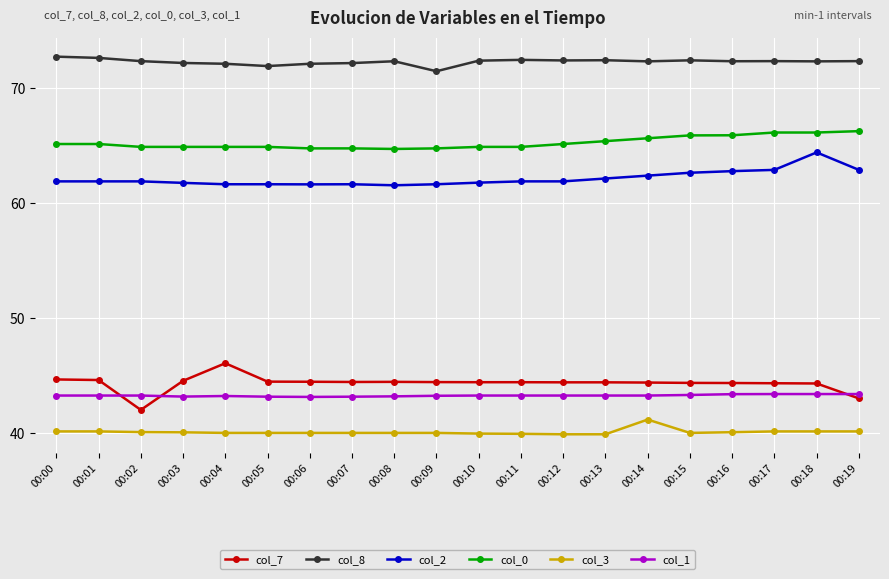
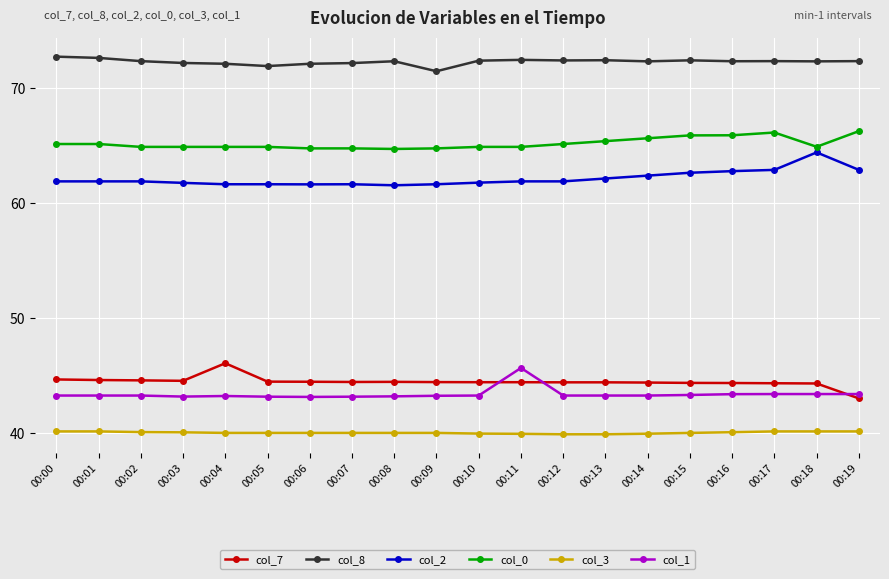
col_7, 00:02: 42.0 -> 44.6
col_1, 00:11: 43.3 -> 45.7
col_3, 00:14: 41.2 -> 39.9
col_0, 00:18: 66.1 -> 64.9
